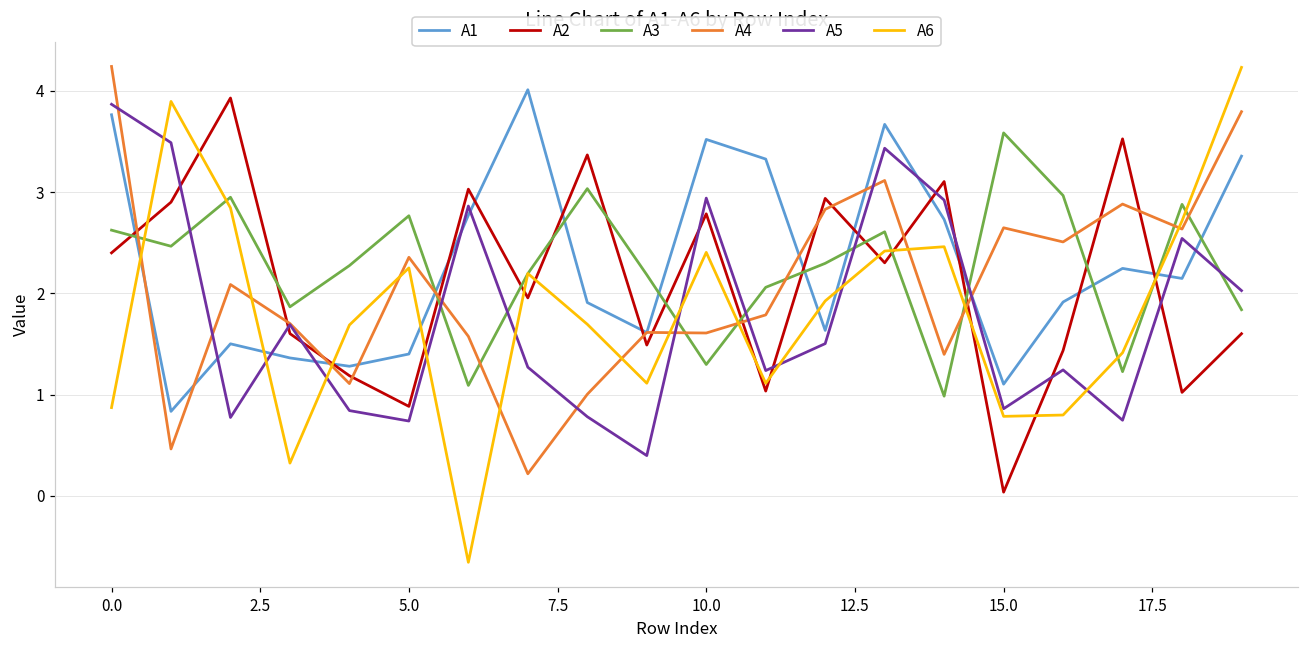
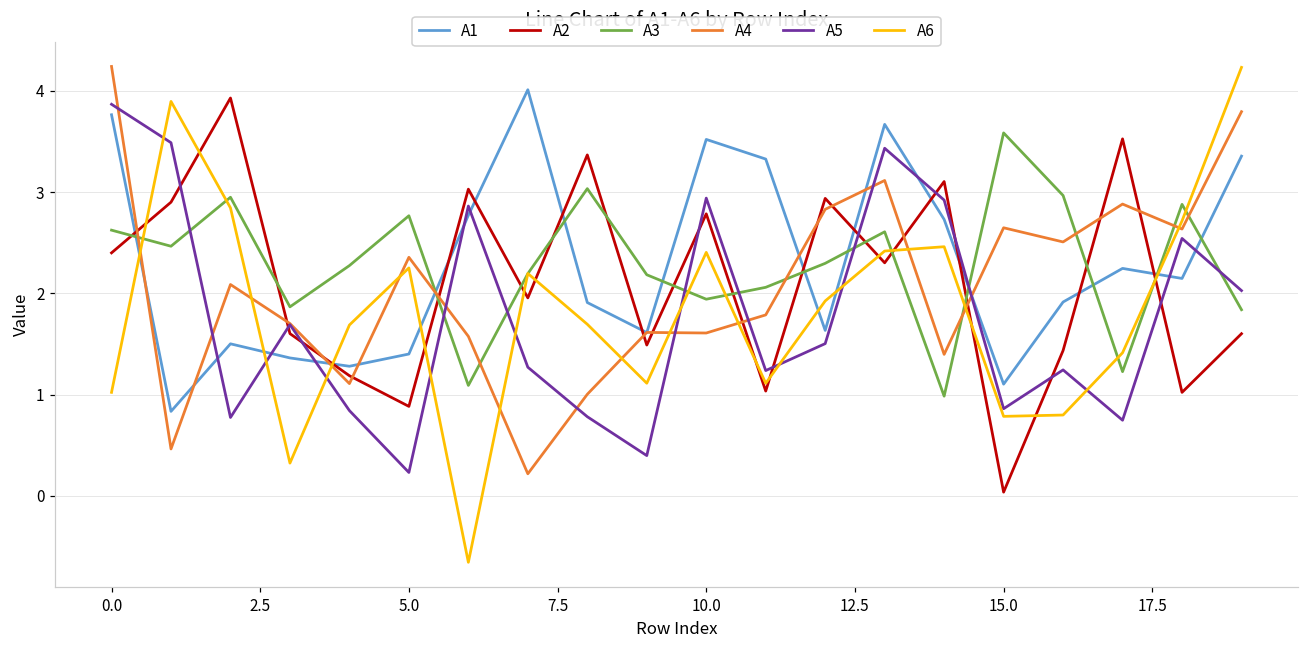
A6, 0.0: 0.9 -> 1.0
A5, 5.0: 0.7 -> 0.2
A3, 10.0: 1.3 -> 1.9
